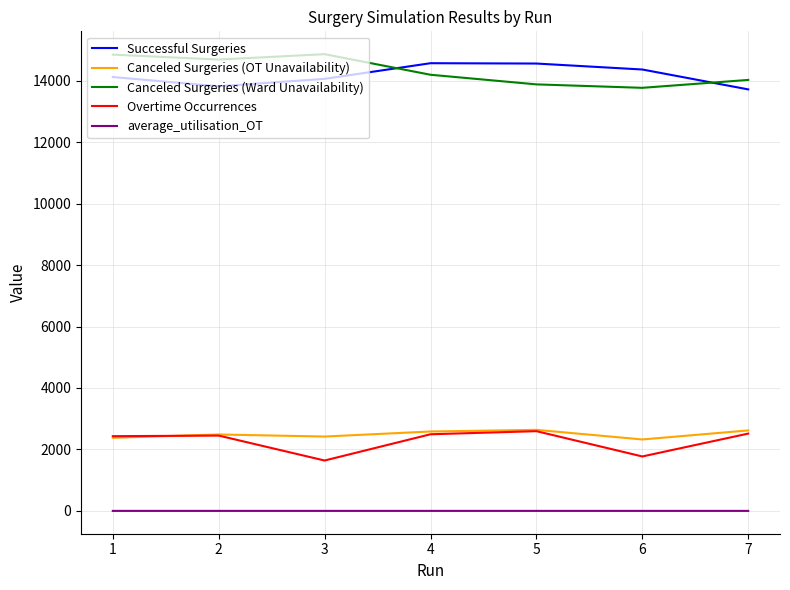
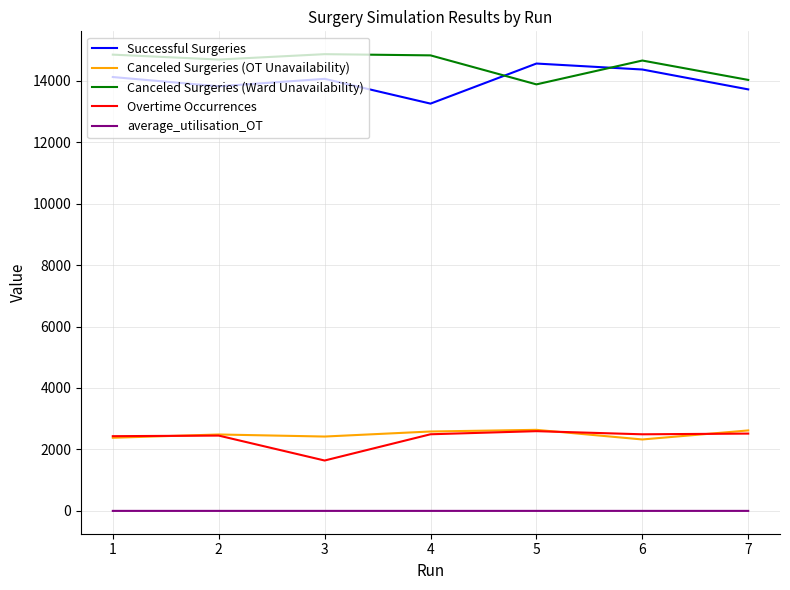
Successful Surgeries, 4: 14600 -> 13300
Canceled Surgeries (Ward Unavailability), 4: 14200 -> 14800
Canceled Surgeries (Ward Unavailability), 6: 13800 -> 14700
Overtime Occurrences, 6: 1800 -> 2500
